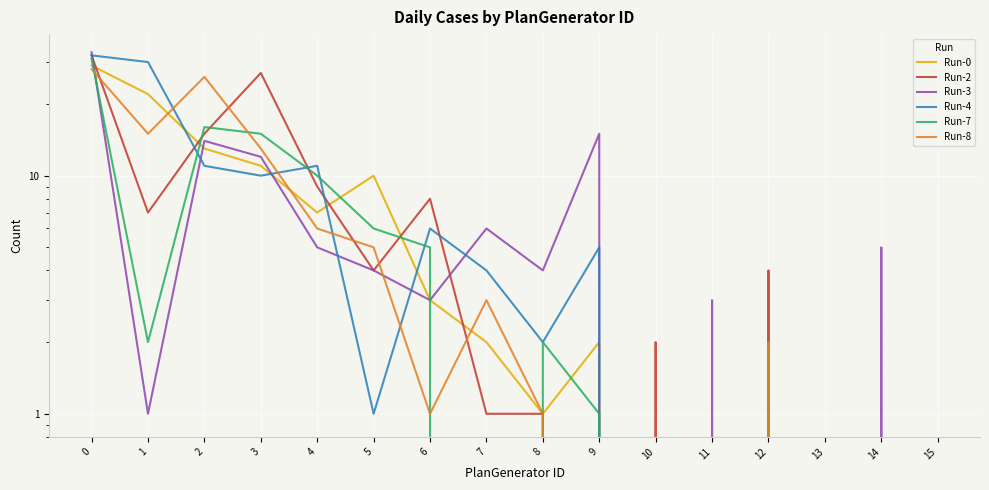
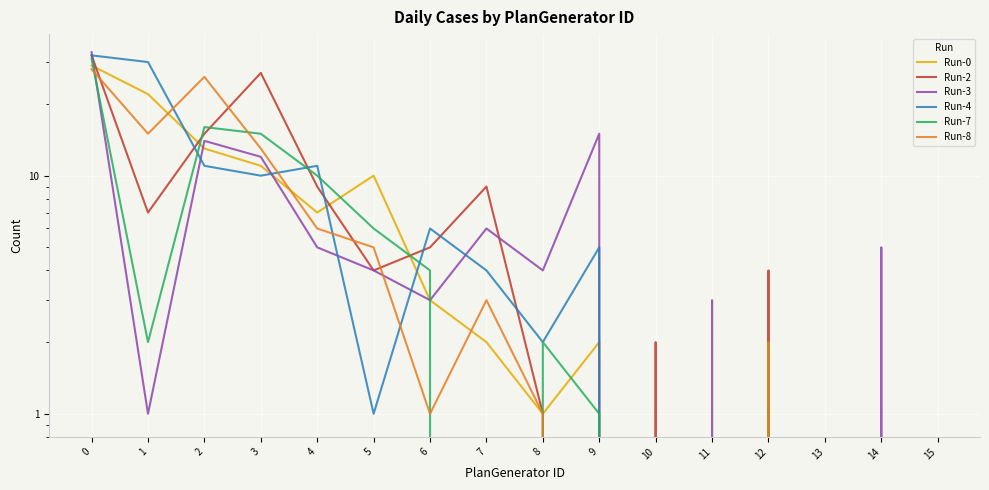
Run-2, 6: 8 -> 5
Run-7, 6: 5 -> 4
Run-2, 7: 1 -> 9
